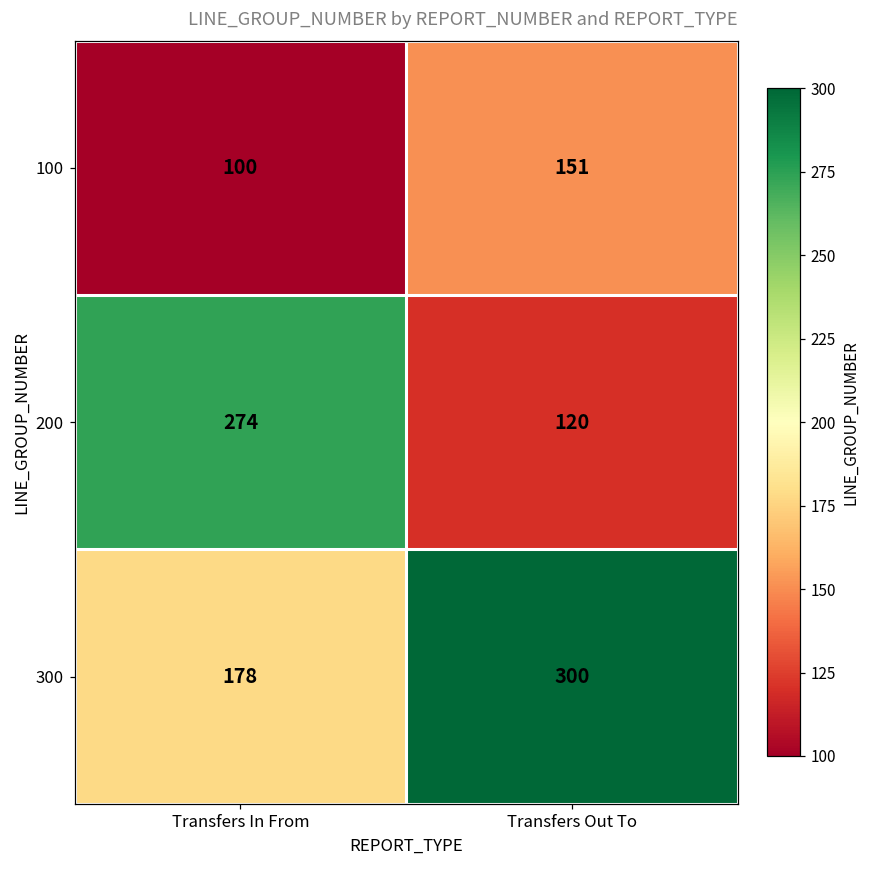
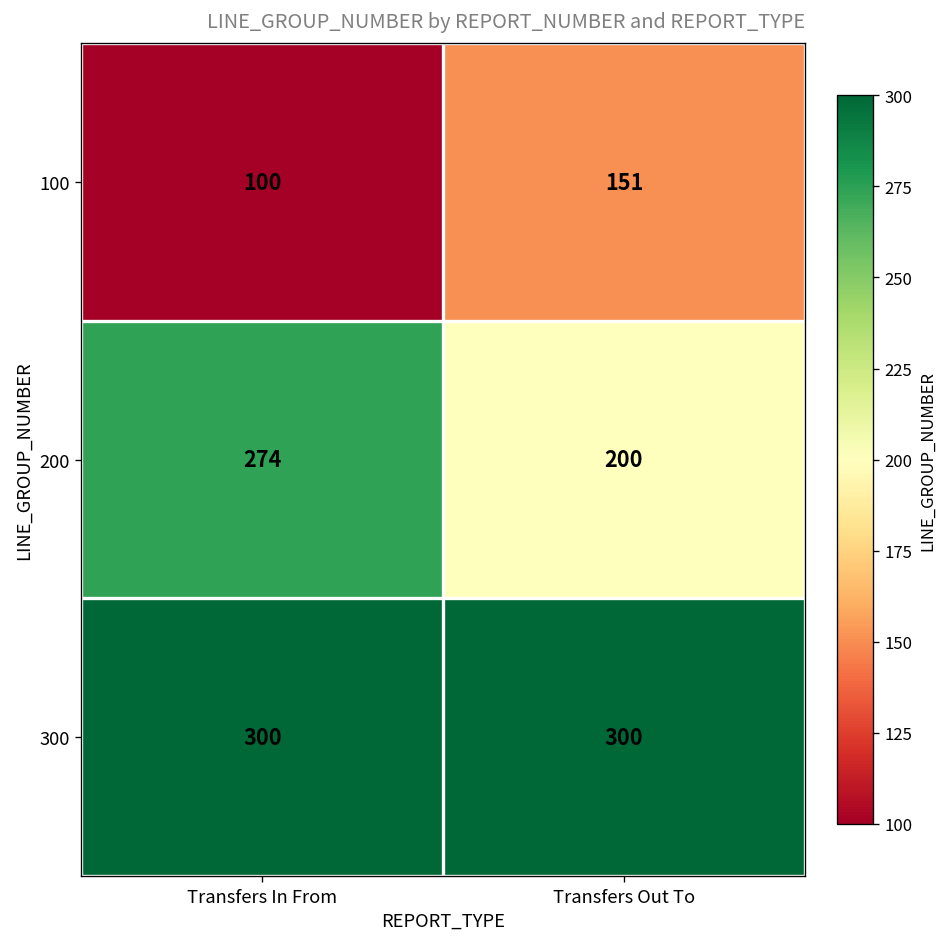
200, Transfers Out To: 120 -> 200
300, Transfers In From: 178 -> 300
